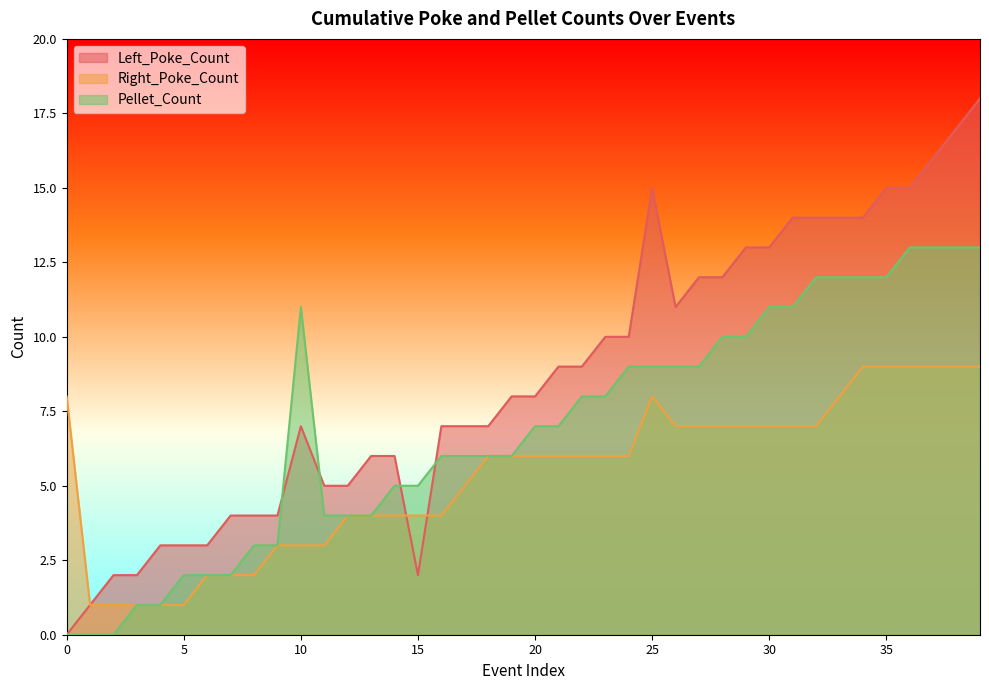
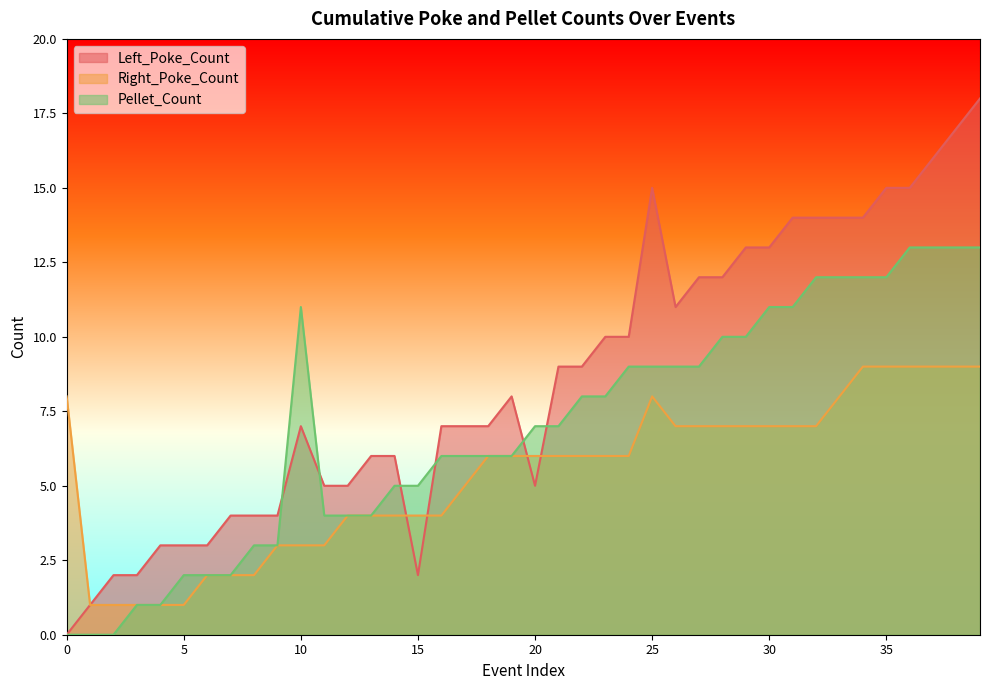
Left_Poke_Count, 20: 8 -> 5
